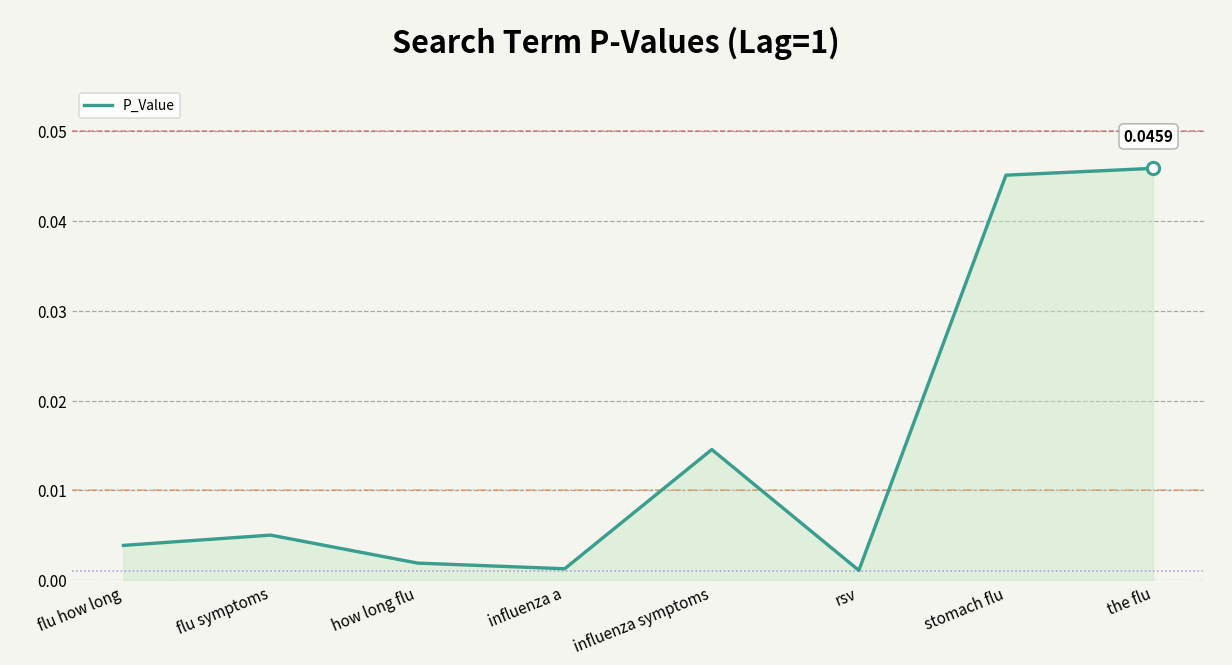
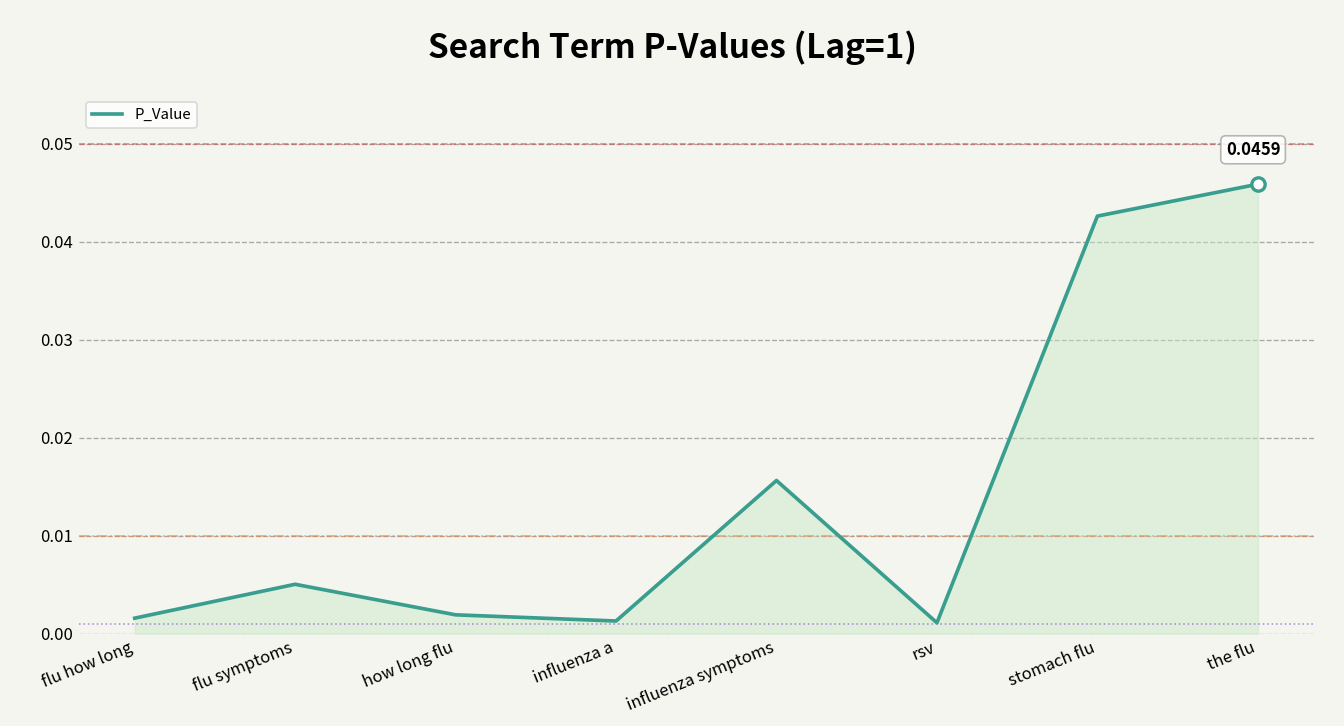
P_Value, flu how long: 0.004 -> 0.002
P_Value, influenza symptoms: 0.015 -> 0.016
P_Value, stomach flu: 0.045 -> 0.043
